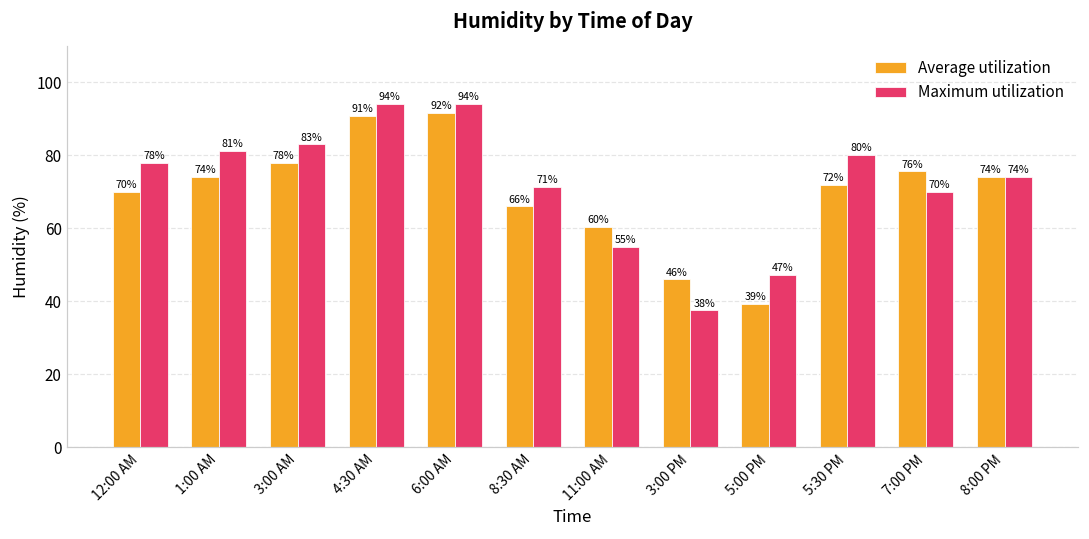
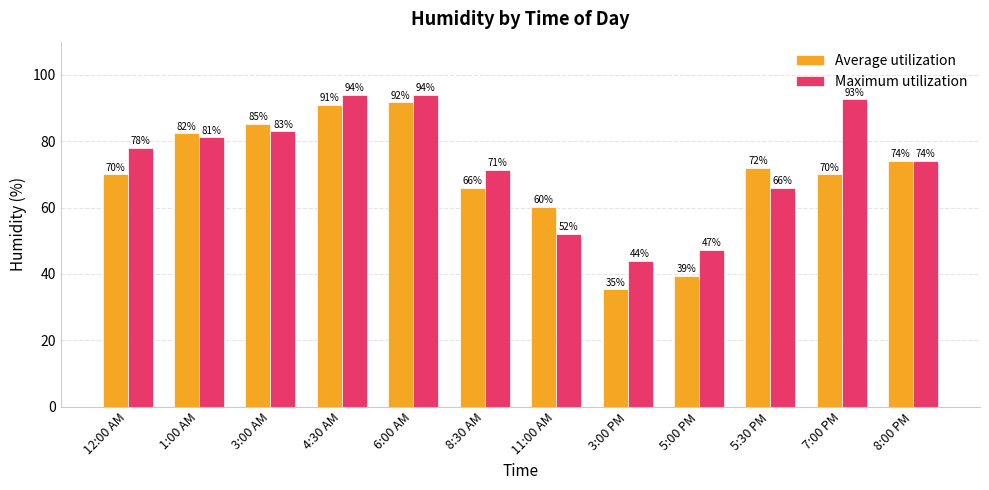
Average utilization, 1:00 AM: 74% -> 82%
Average utilization, 3:00 AM: 78% -> 85%
Maximum utilization, 11:00 AM: 55% -> 52%
Average utilization, 3:00 PM: 46% -> 35%
Maximum utilization, 3:00 PM: 38% -> 44%
Maximum utilization, 5:30 PM: 80% -> 66%
Average utilization, 7:00 PM: 76% -> 70%
Maximum utilization, 7:00 PM: 70% -> 93%
